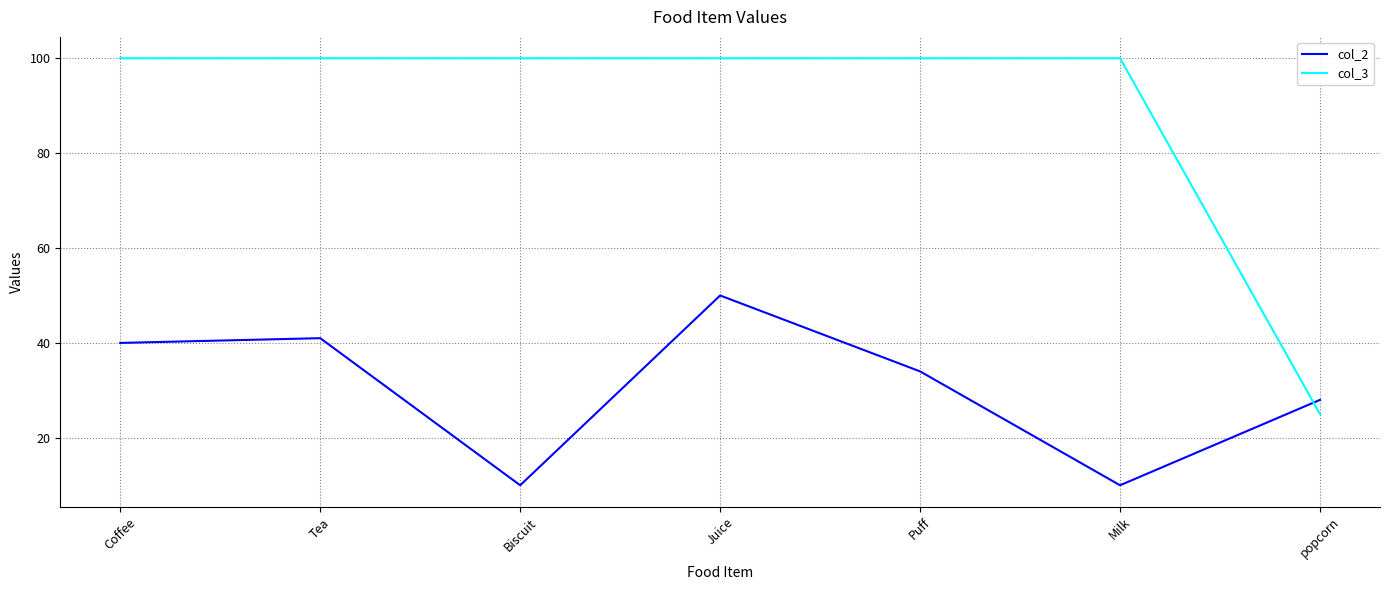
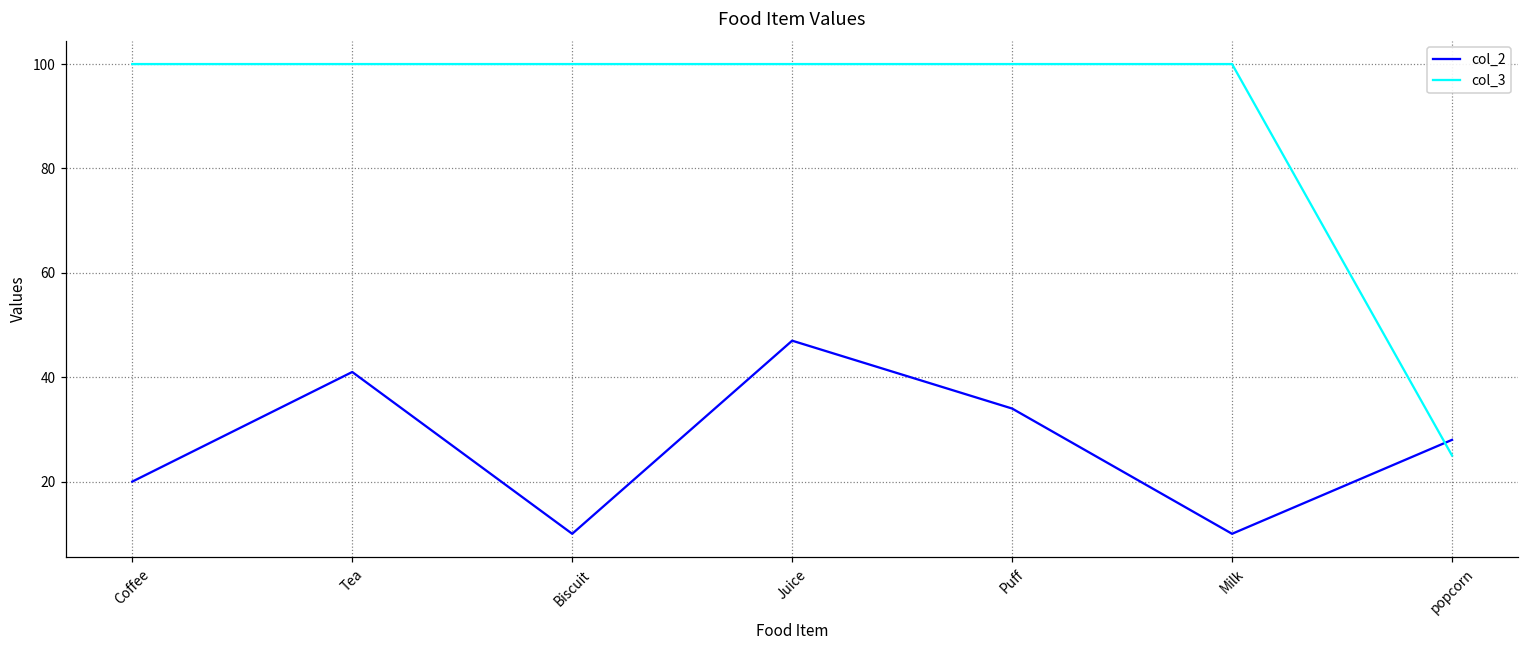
col_2, Coffee: 40 -> 20
col_2, Juice: 50 -> 47
